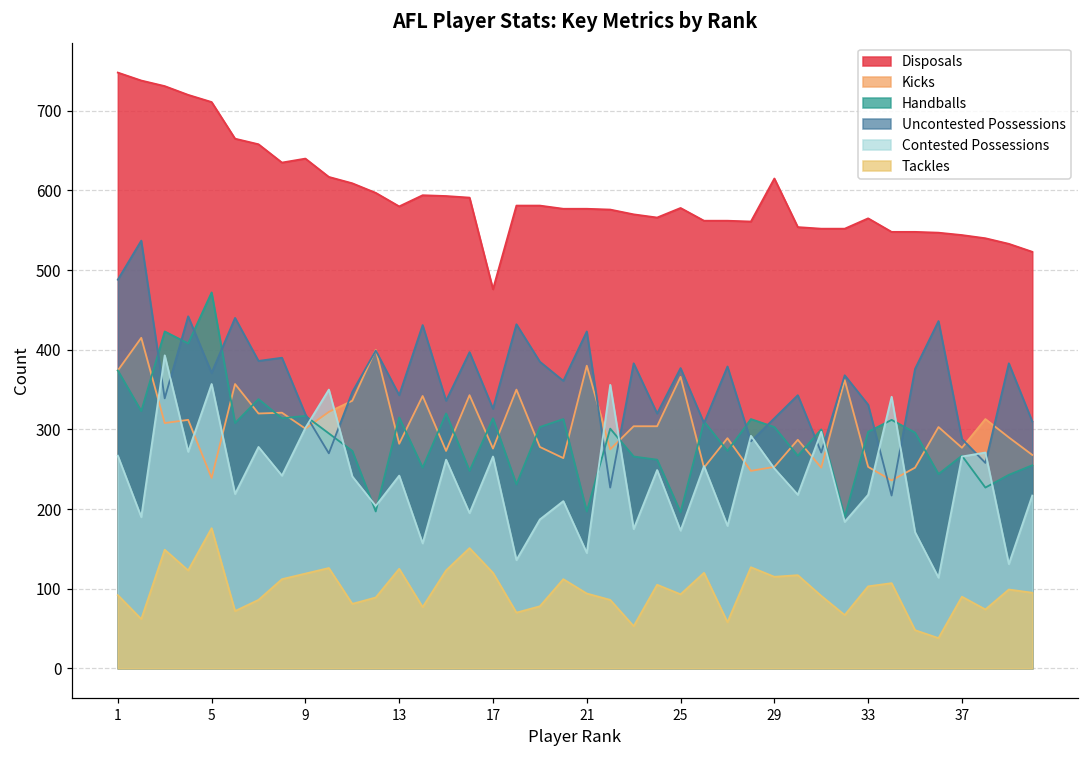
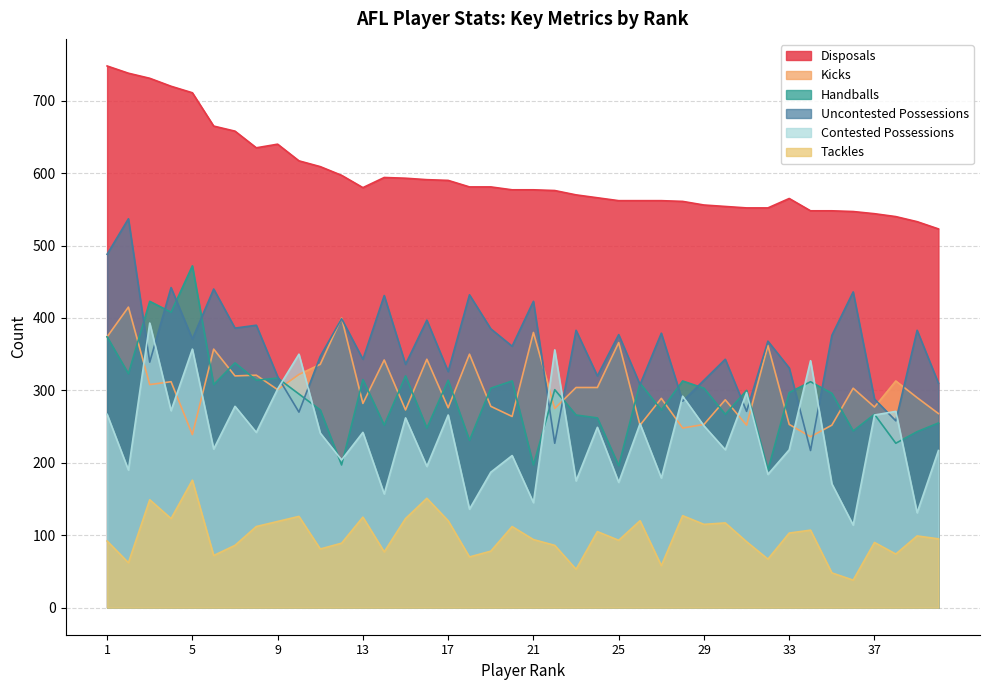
Disposals, 17: 480 -> 590
Disposals, 25: 580 -> 560
Disposals, 29: 620 -> 560
